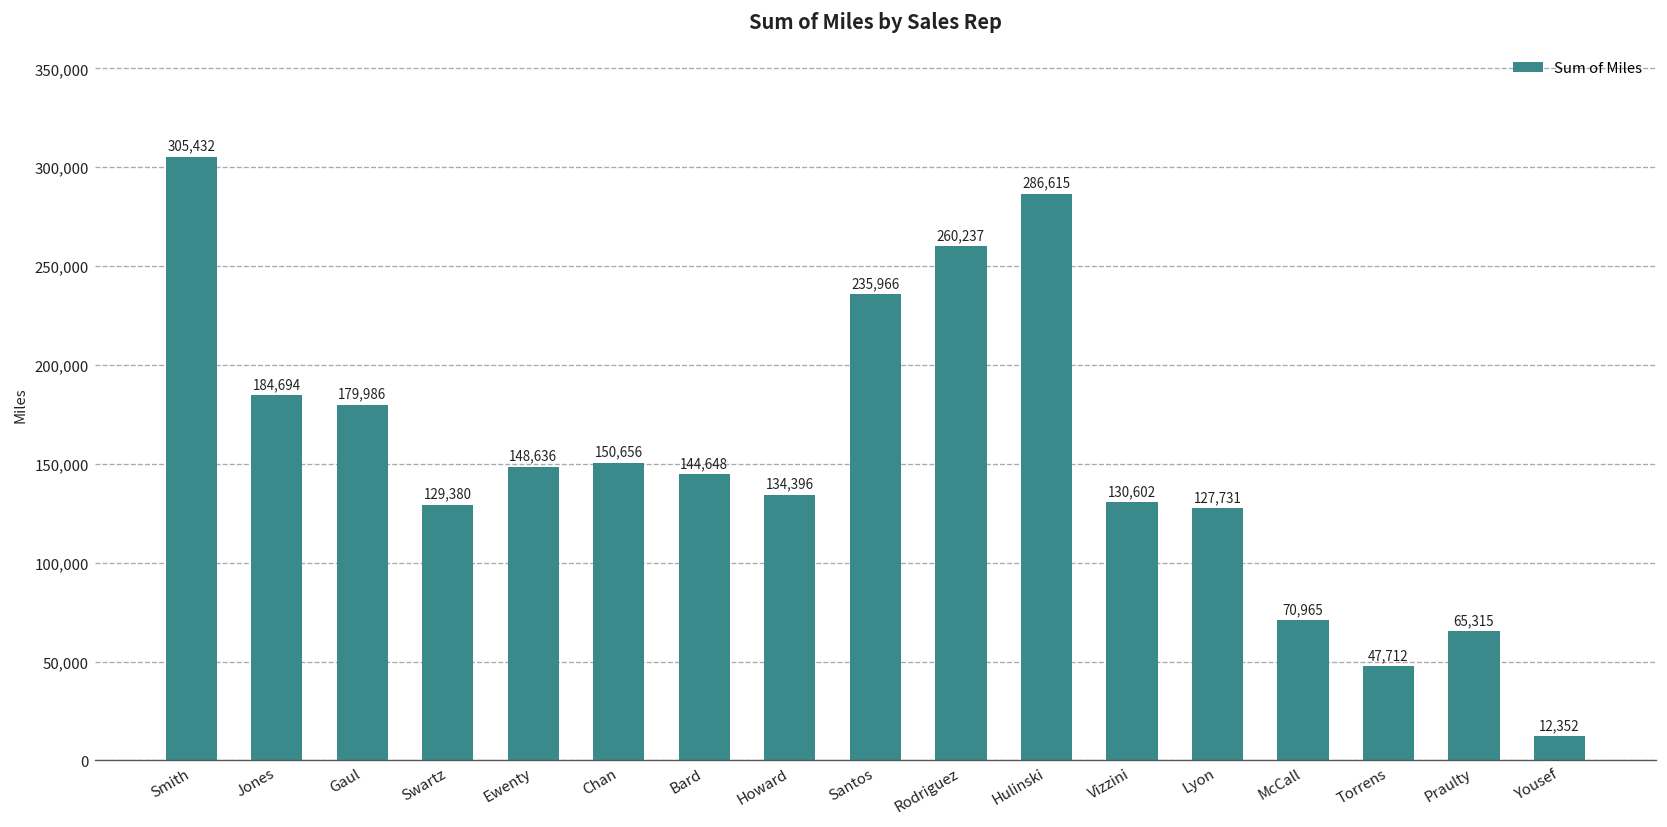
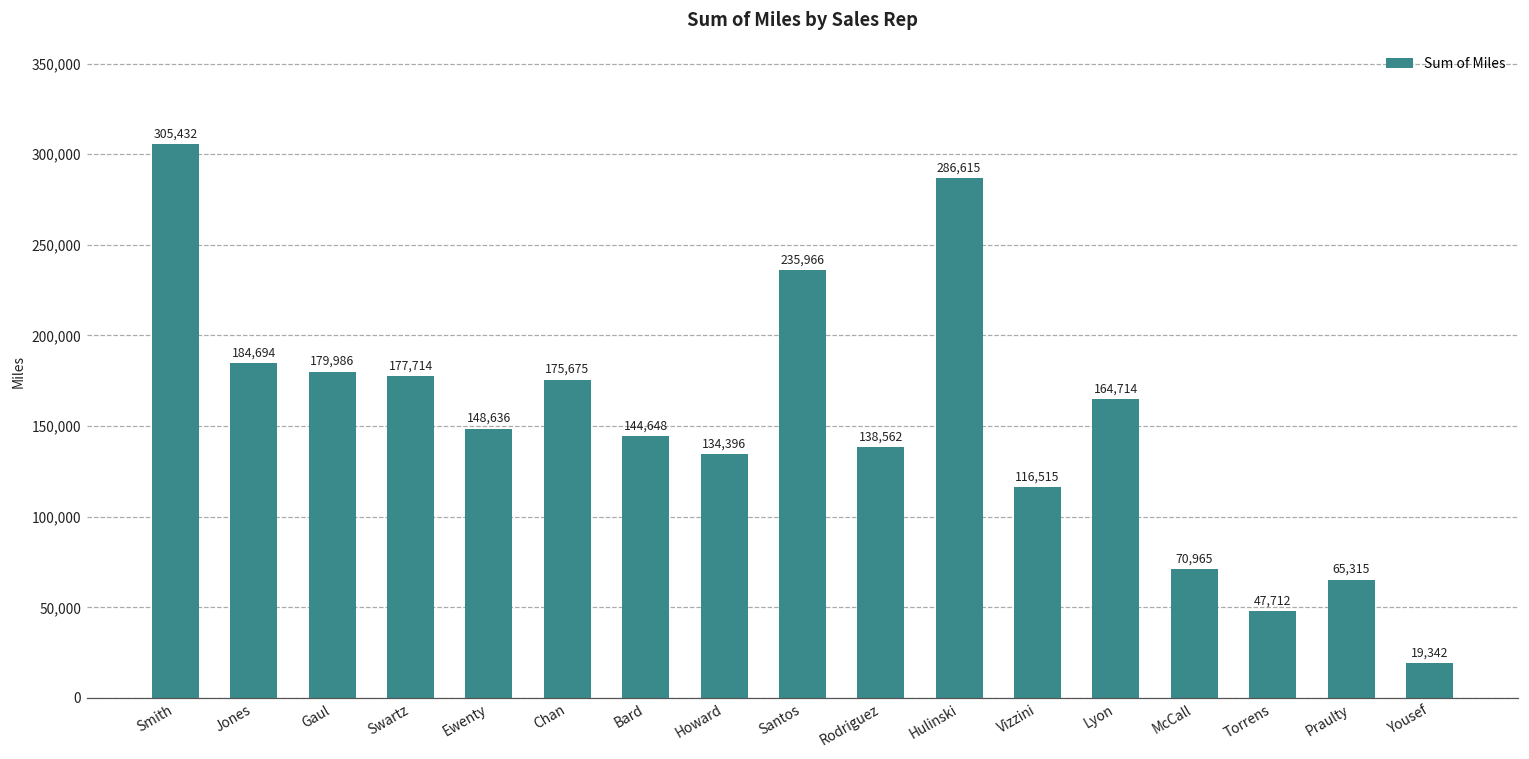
Swartz: 129,380 -> 177,714
Chan: 150,656 -> 175,675
Rodriguez: 260,237 -> 138,562
Vizzini: 130,602 -> 116,515
Lyon: 127,731 -> 164,714
Yousef: 12,352 -> 19,342
